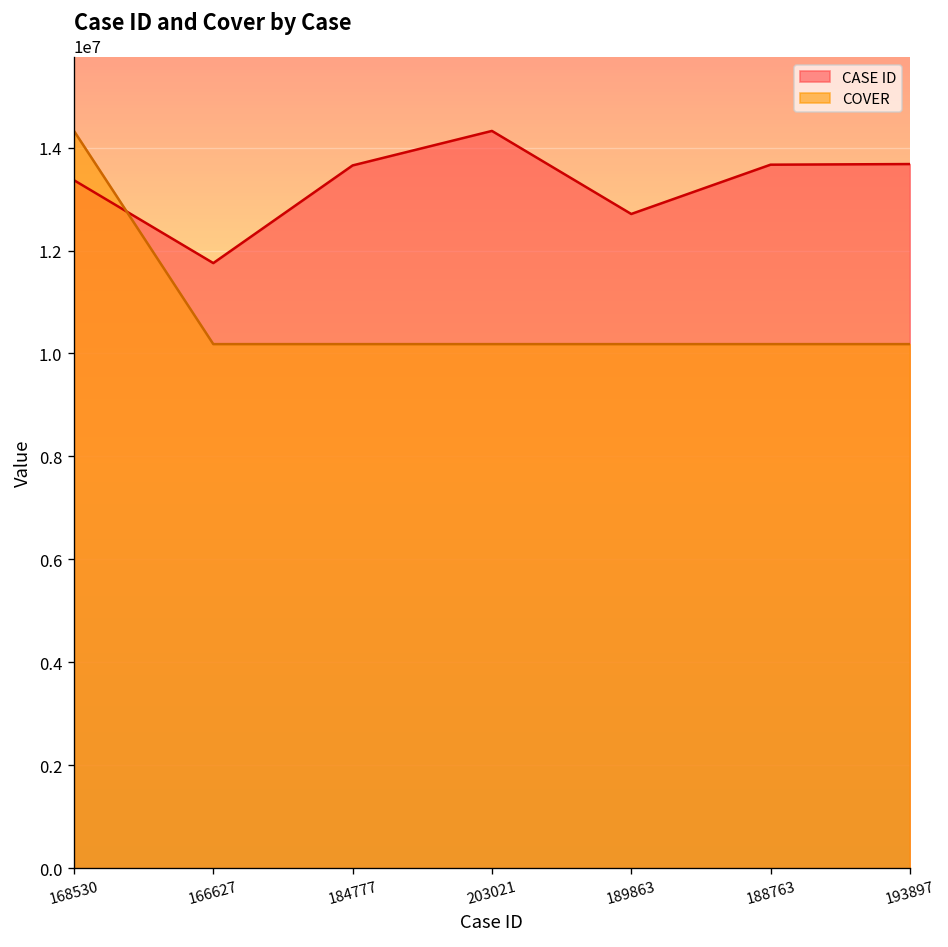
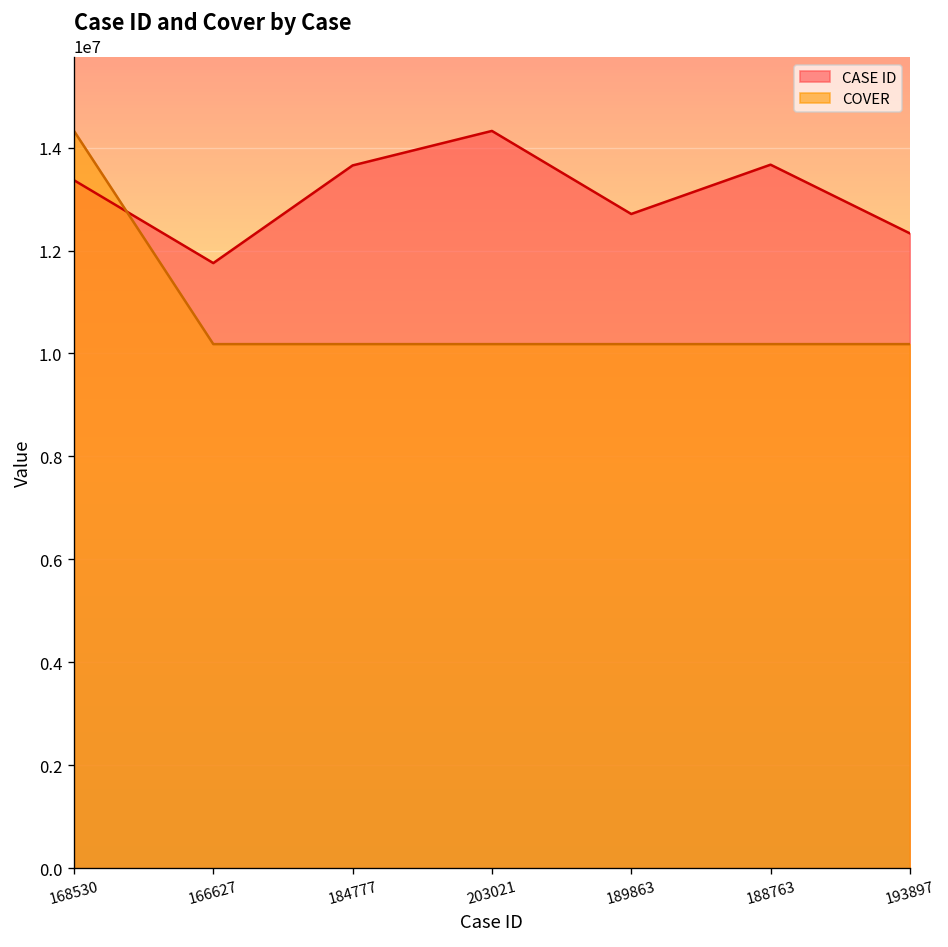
CASE ID, 193897: 13700000 -> 12300000
